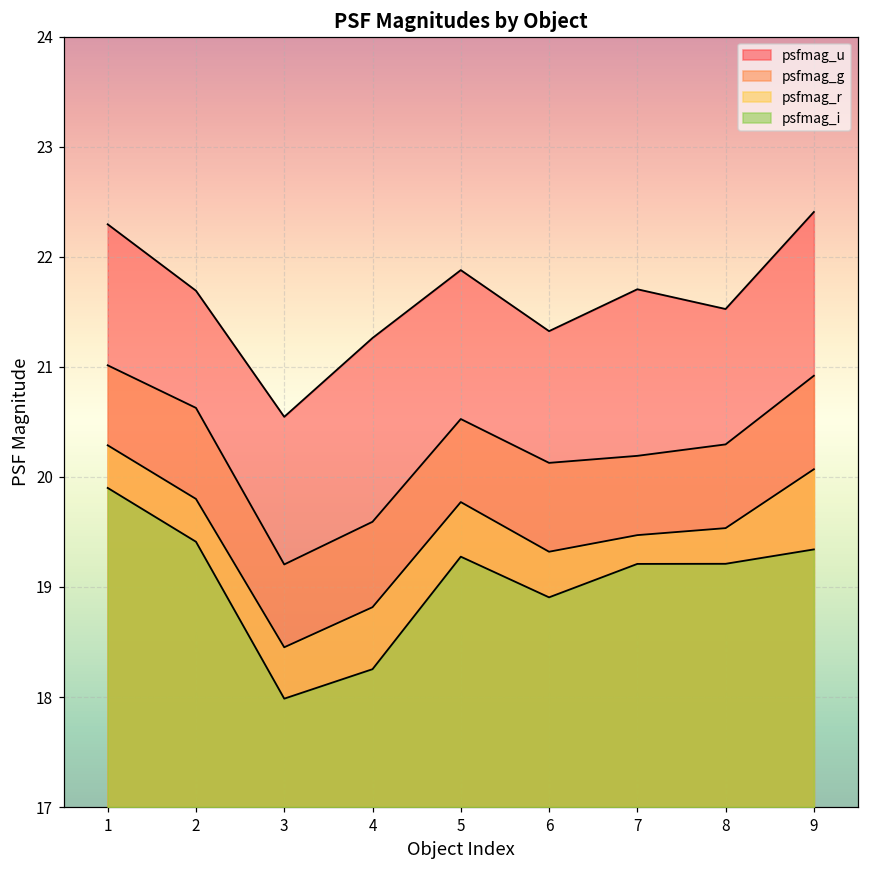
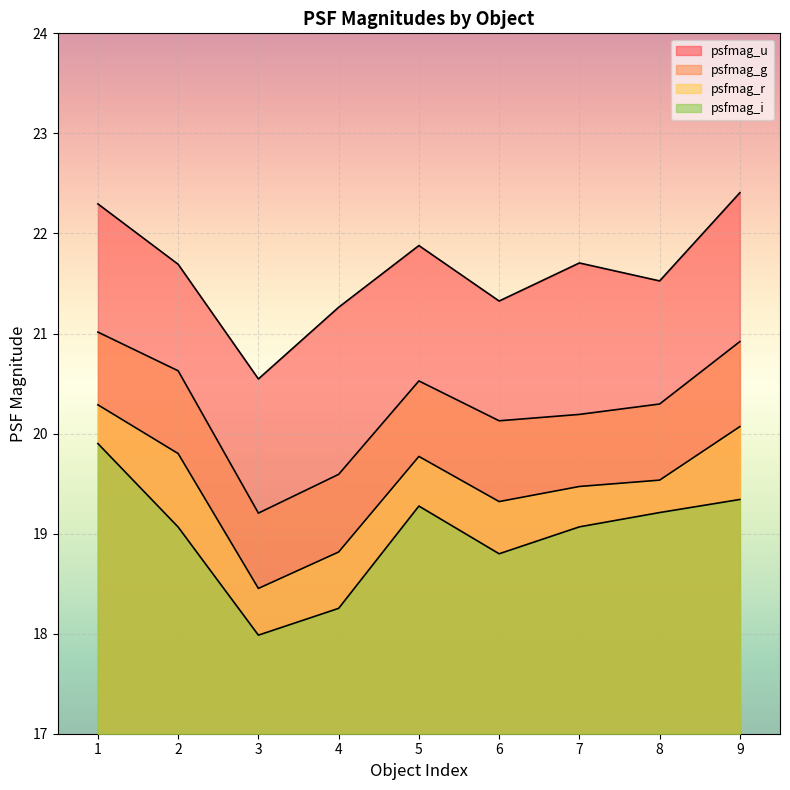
psfmag_i, 2: 19.41 -> 19.07
psfmag_i, 6: 18.91 -> 18.80
psfmag_i, 7: 19.21 -> 19.07
